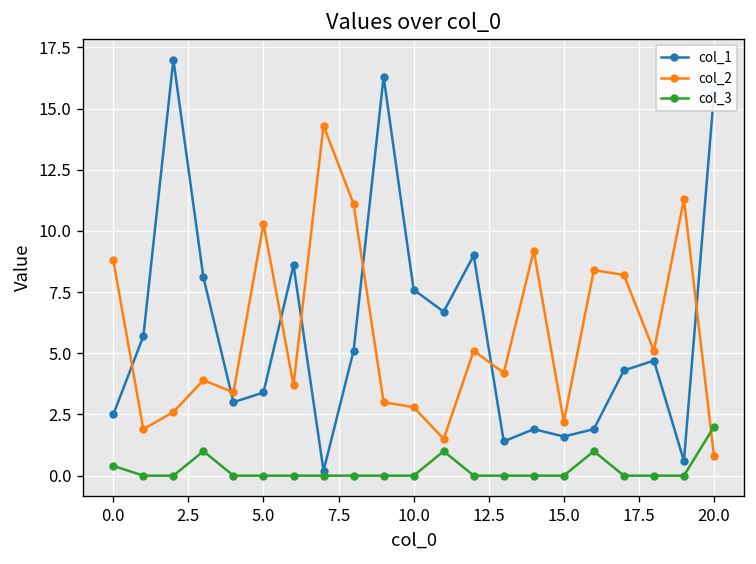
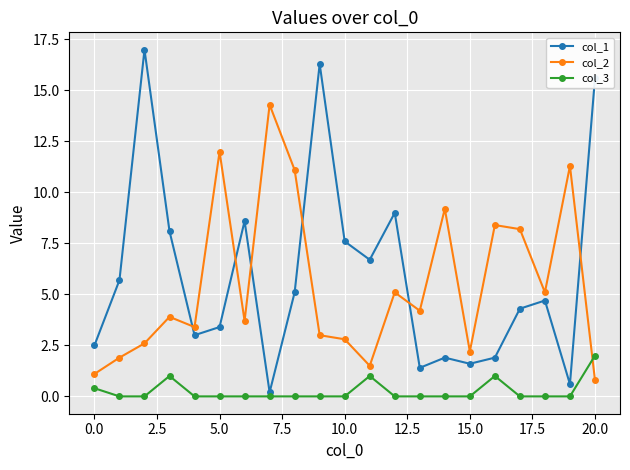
col_2, 0.0: 8.8 -> 1.1
col_2, 5.0: 10.3 -> 12.0
